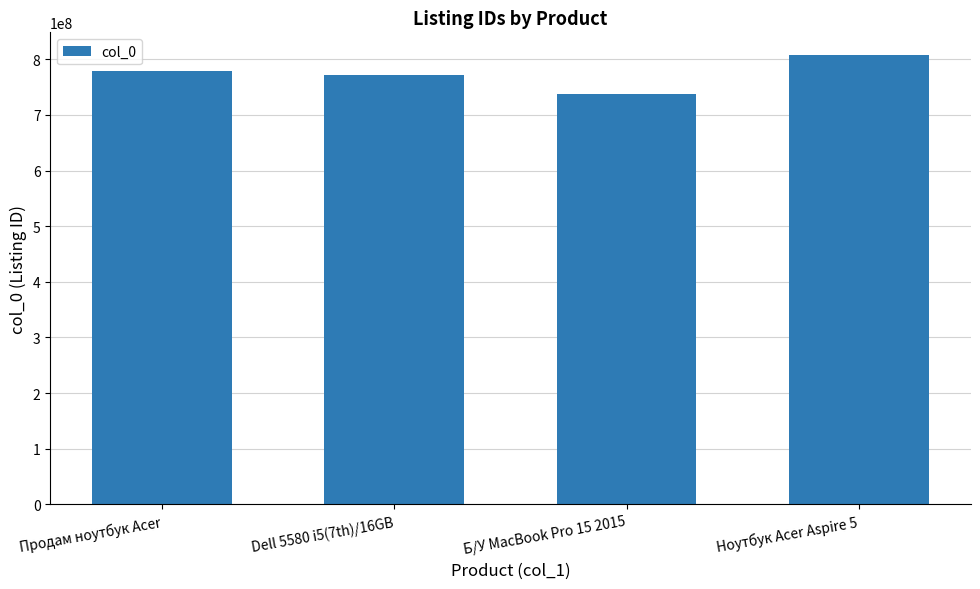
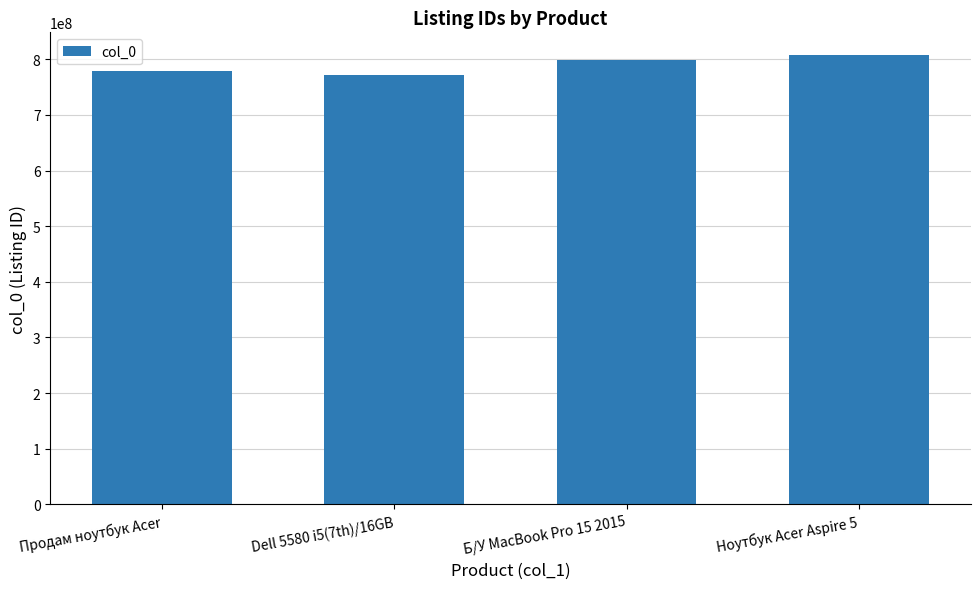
Б/У MacBook Pro 15 2015: 740000000 -> 800000000
